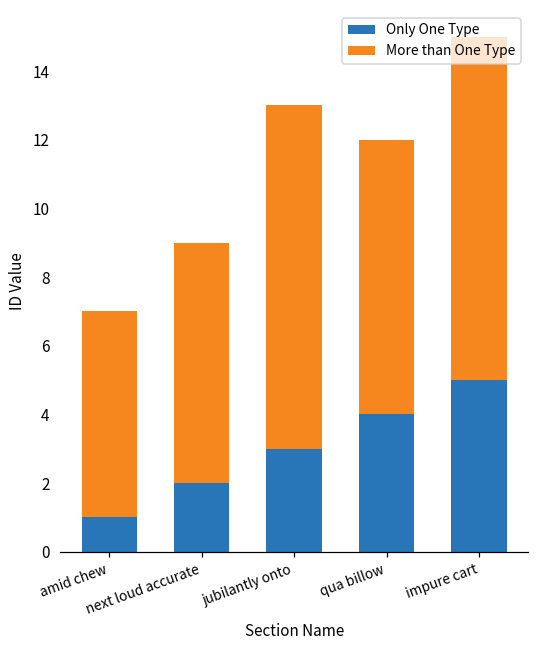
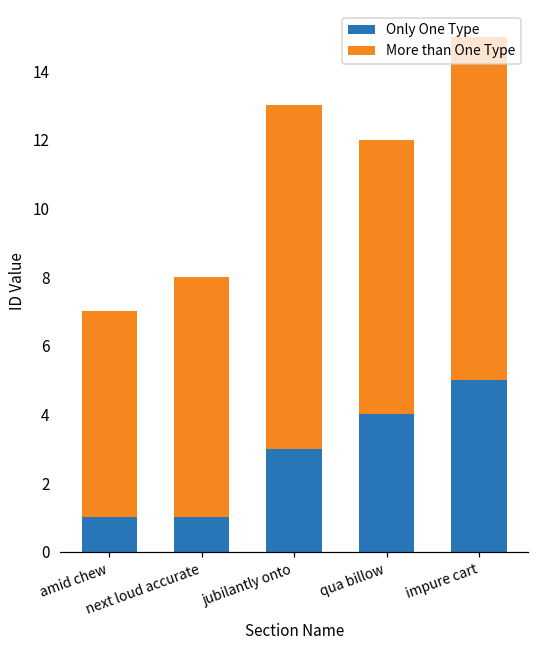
Only One Type, next loud accurate: 2 -> 1
